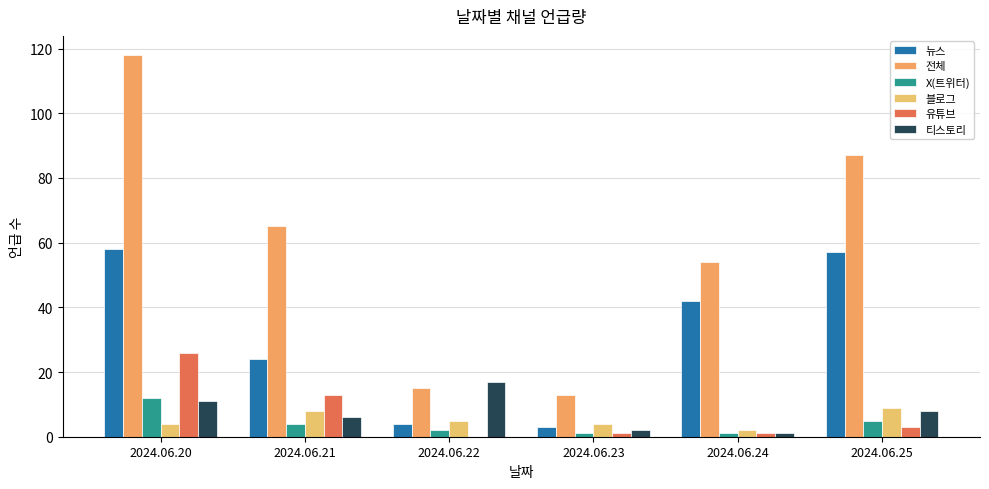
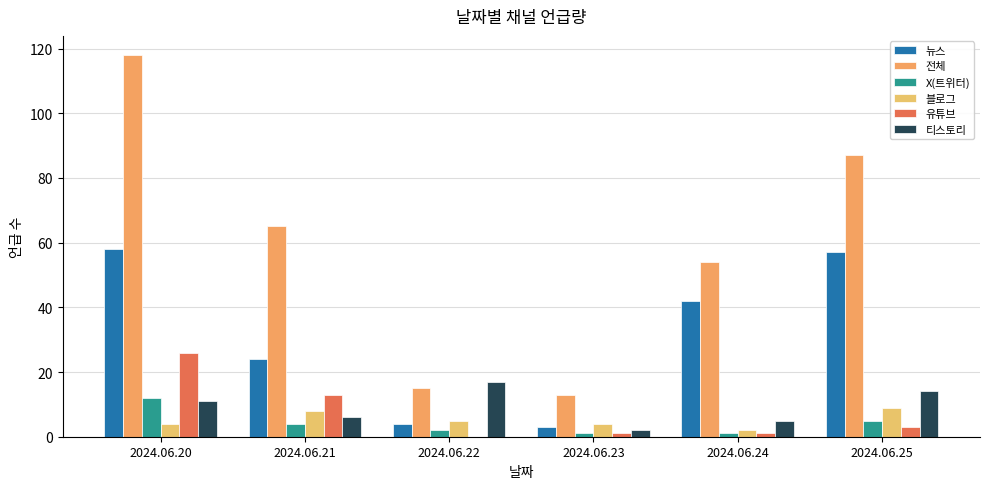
티스토리, 2024.06.24: 1 -> 5
티스토리, 2024.06.25: 8 -> 14
